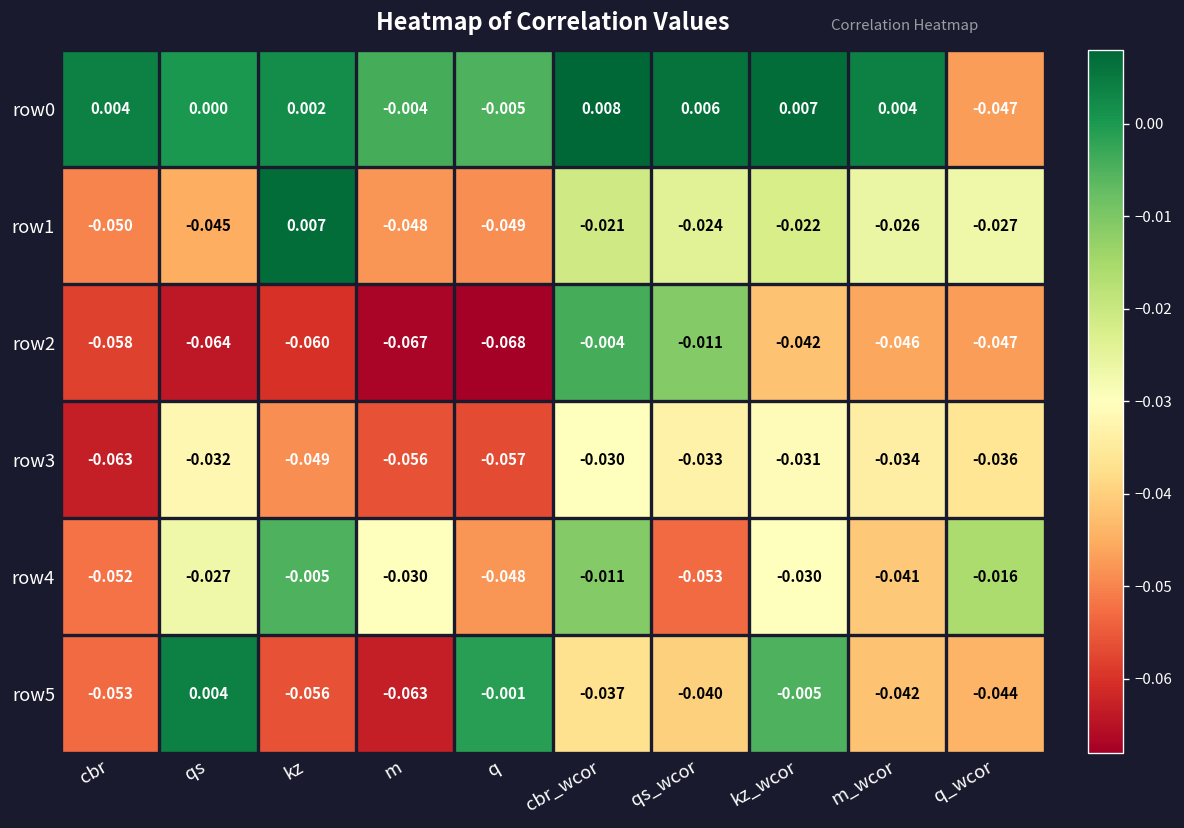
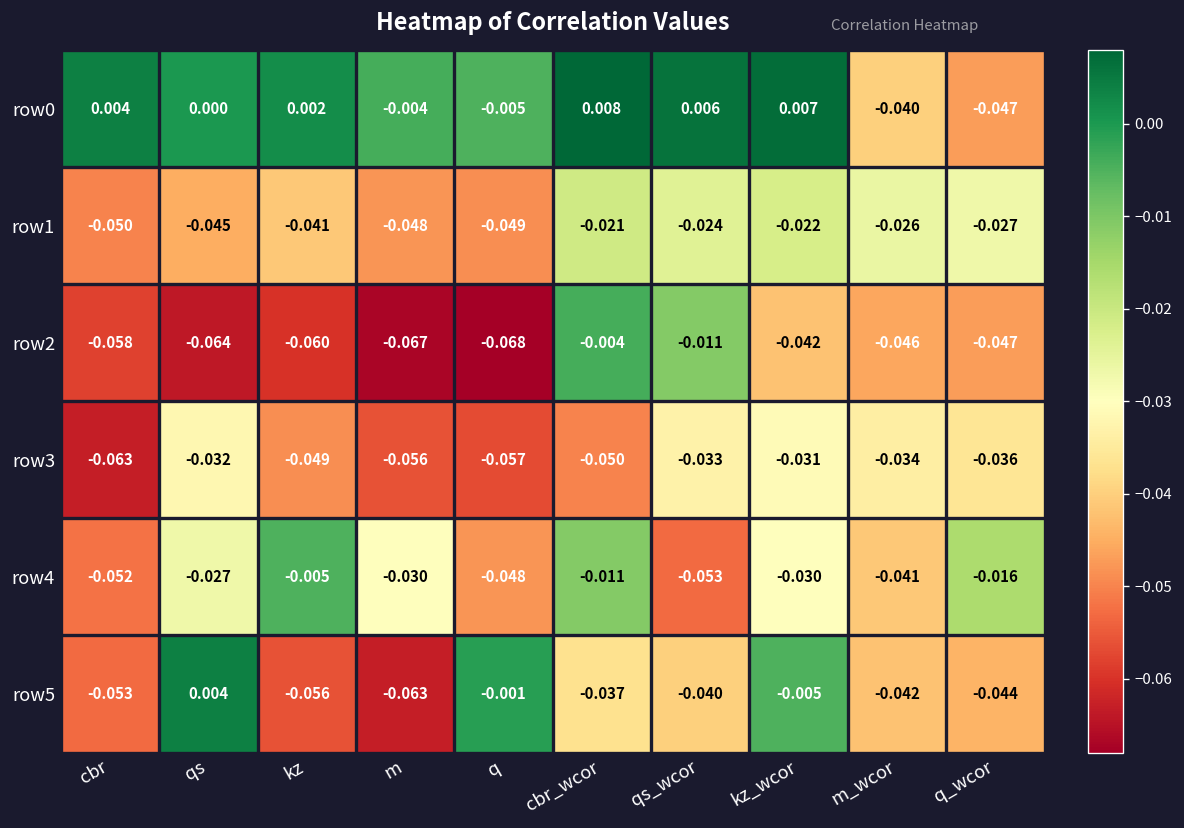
row0, m_wcor: 0.004 -> -0.040
row1, kz: 0.007 -> -0.041
row3, cbr_wcor: -0.030 -> -0.050
